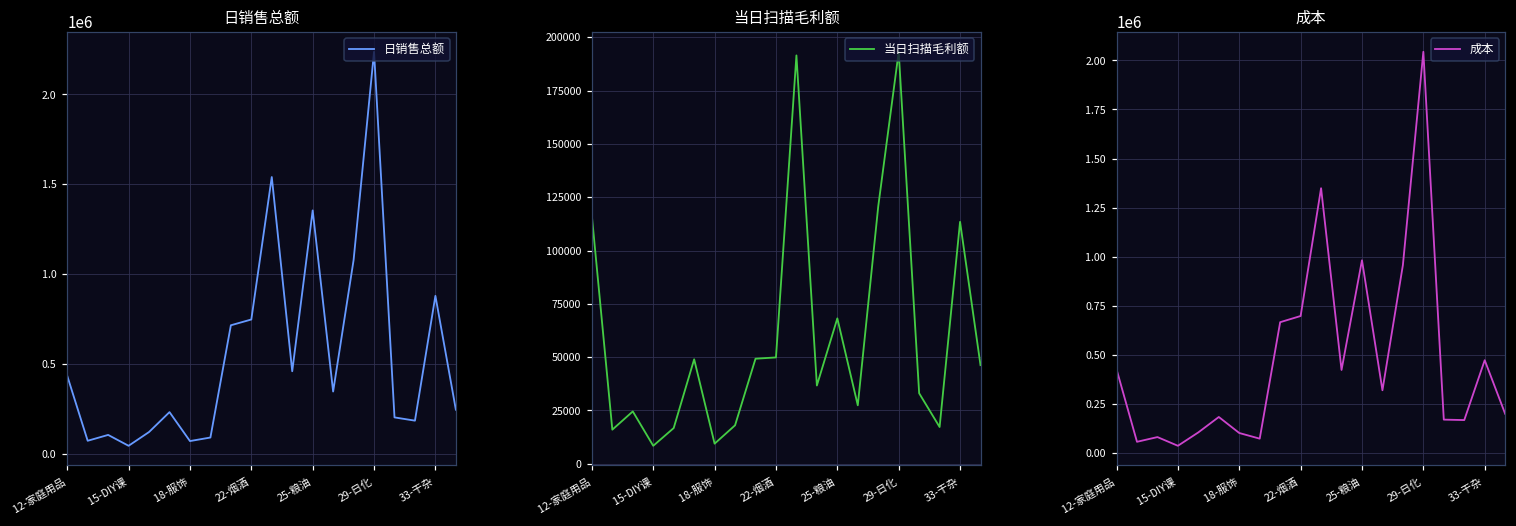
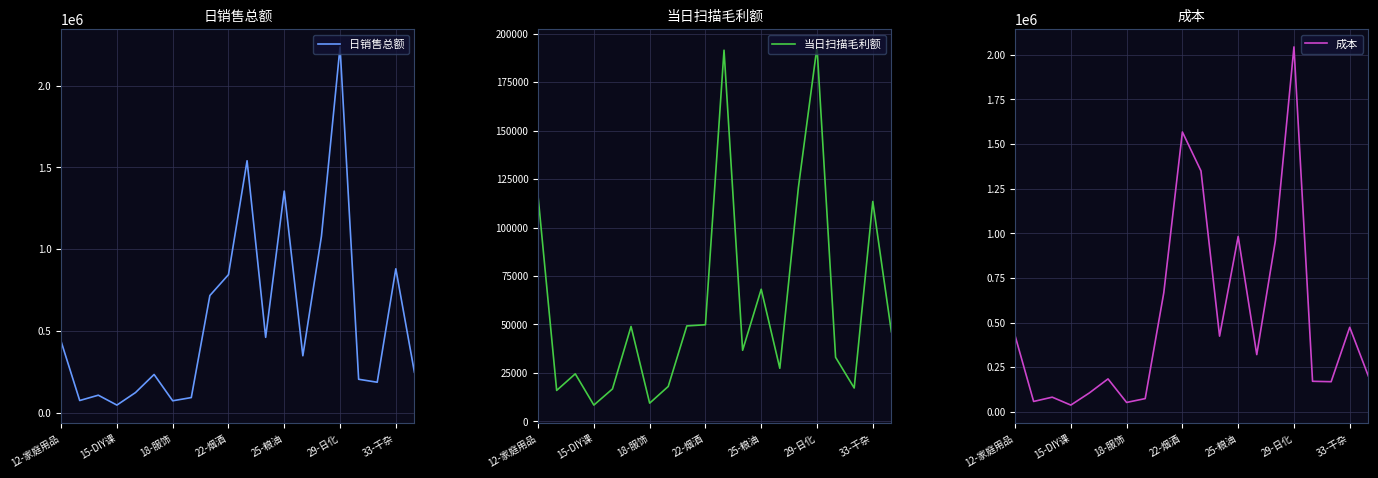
日销售总额, 22-烟酒: 750000 -> 840000
成本, 18-服饰: 100000 -> 50000
成本, 22-烟酒: 700000 -> 1570000
